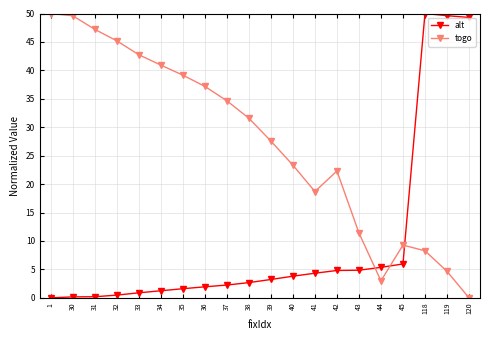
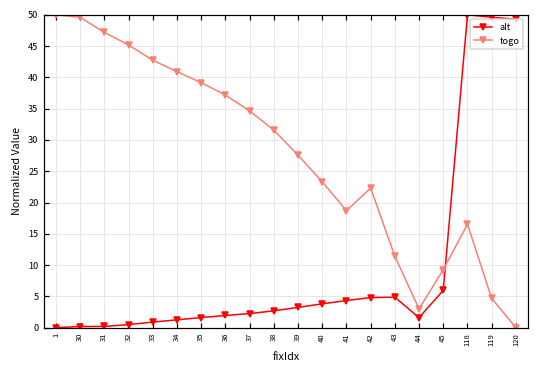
alt, 44: 5 -> 2
togo, 118: 8 -> 17
